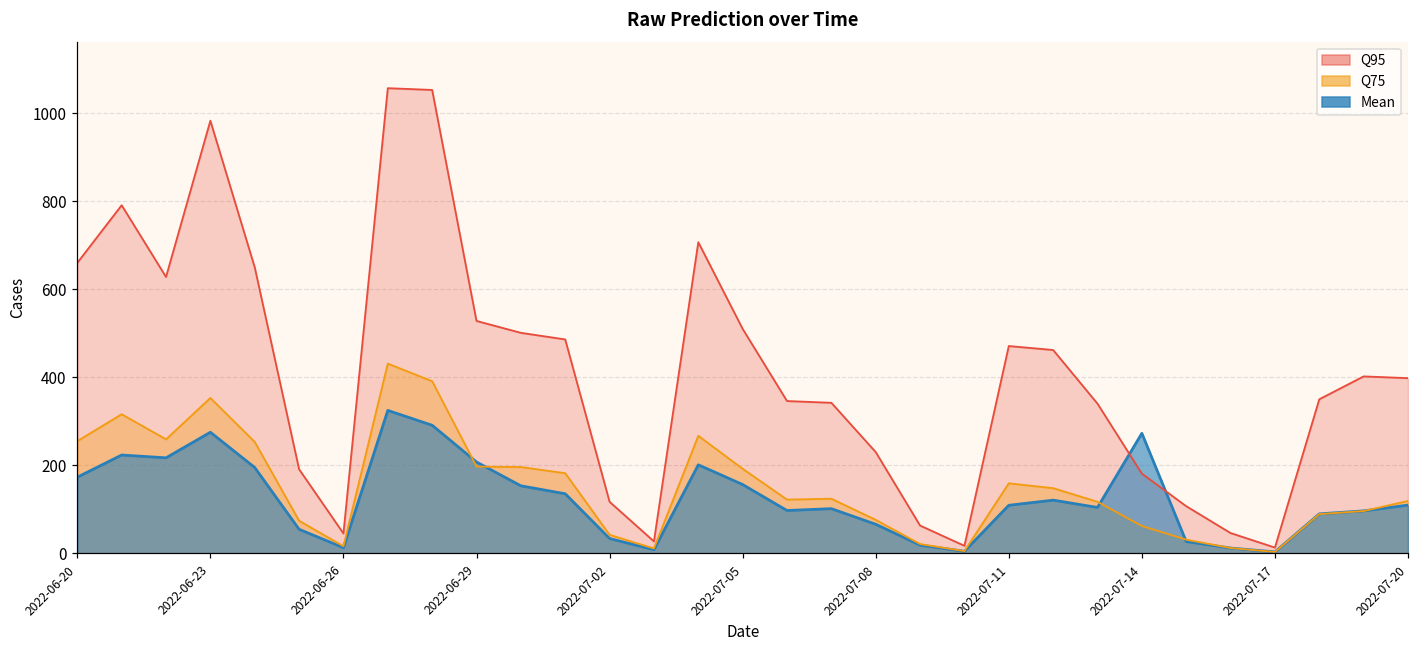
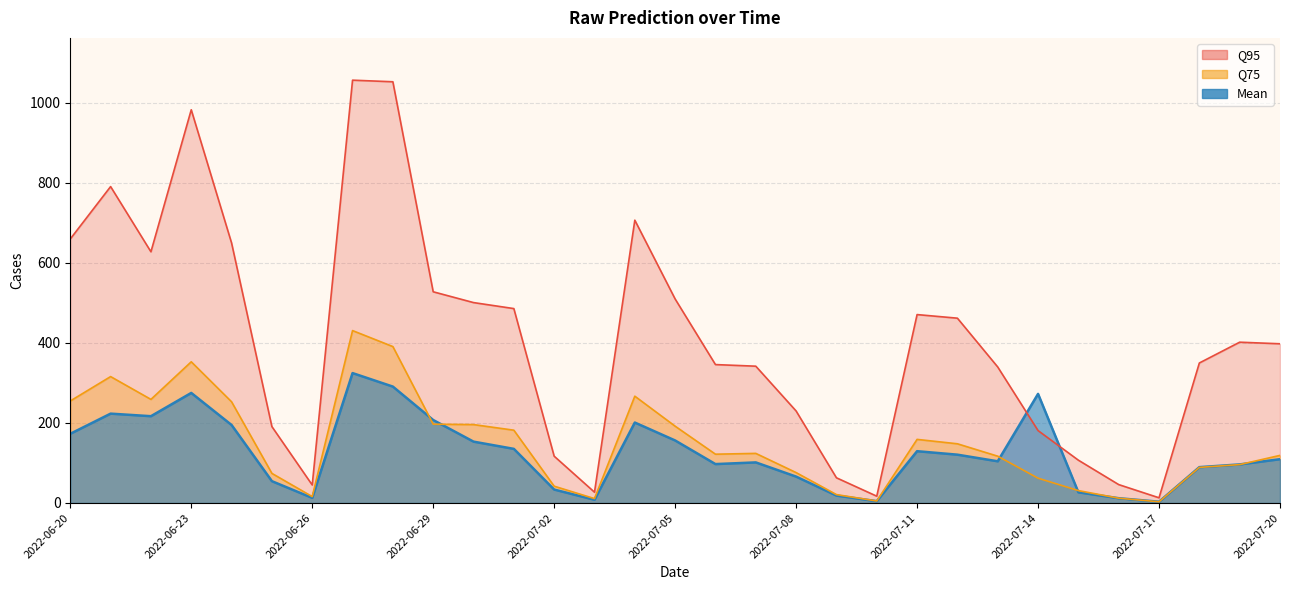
Mean, 2022-07-11: 110 -> 130
